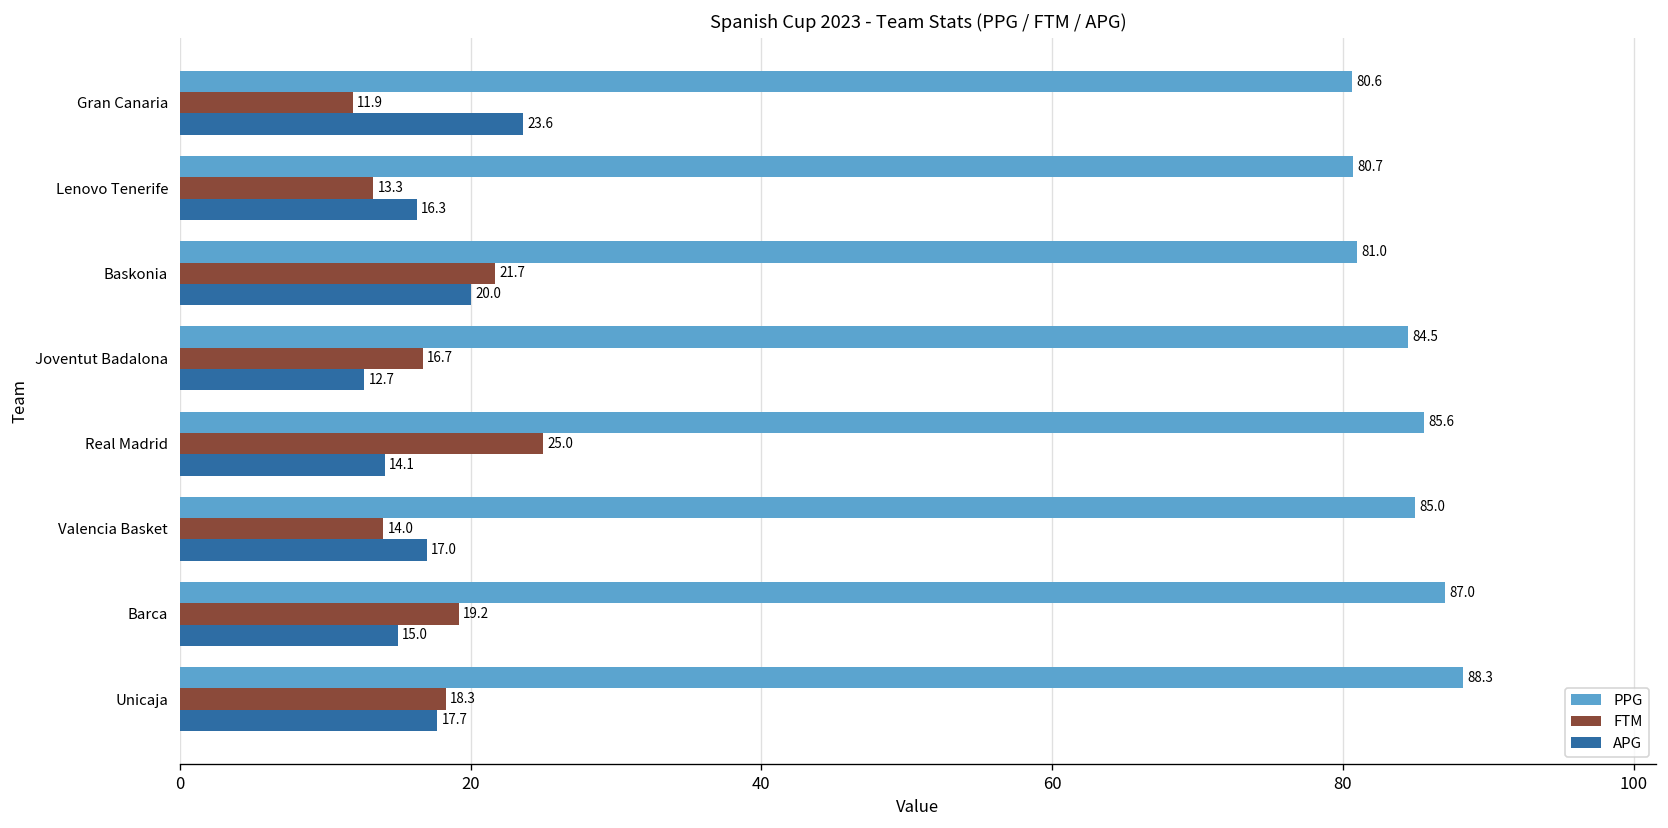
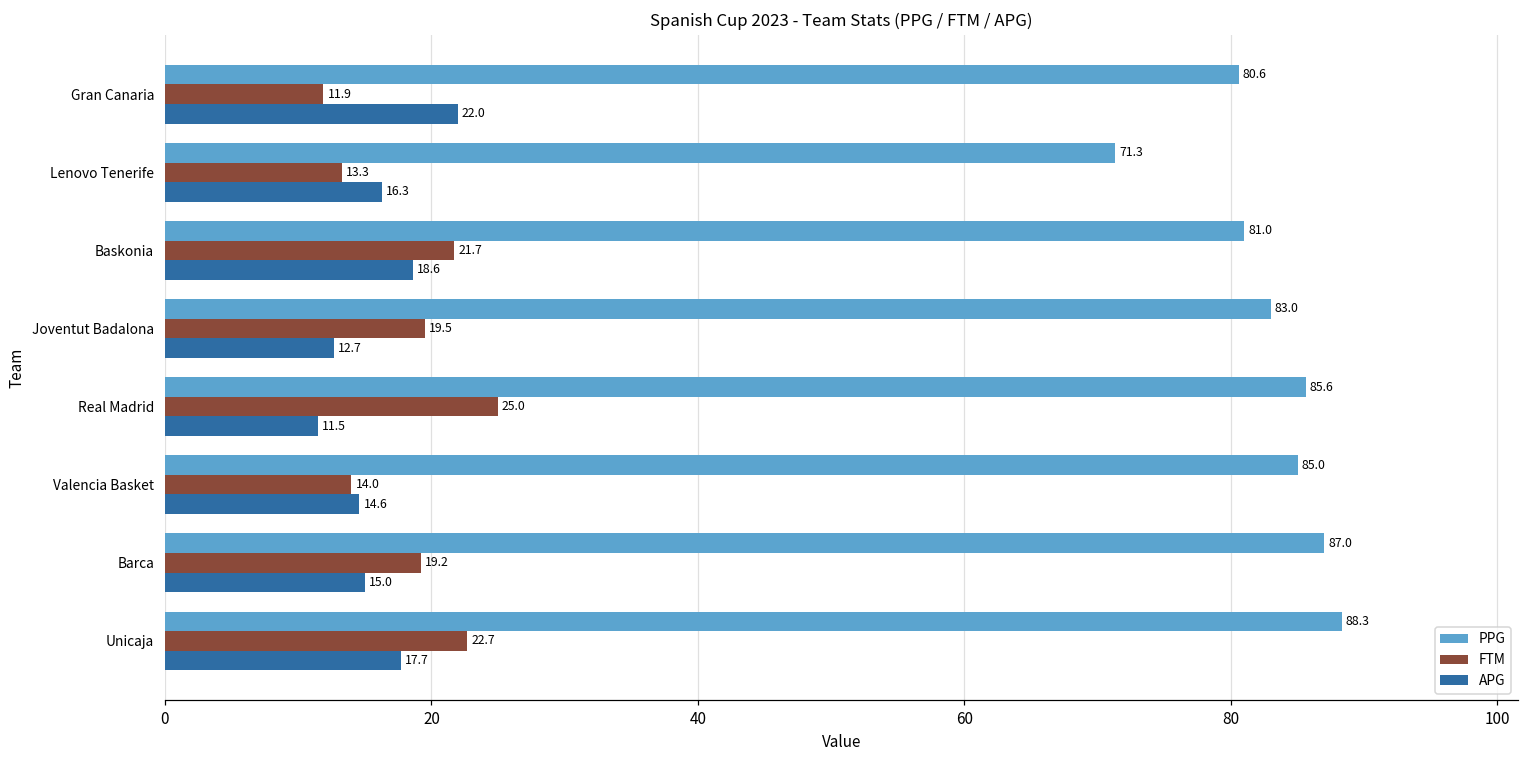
APG, Gran Canaria: 23.6 -> 22.0
PPG, Lenovo Tenerife: 80.7 -> 71.3
APG, Baskonia: 20.0 -> 18.6
PPG, Joventut Badalona: 84.5 -> 83.0
FTM, Joventut Badalona: 16.7 -> 19.5
APG, Real Madrid: 14.1 -> 11.5
APG, Valencia Basket: 17.0 -> 14.6
FTM, Unicaja: 18.3 -> 22.7
